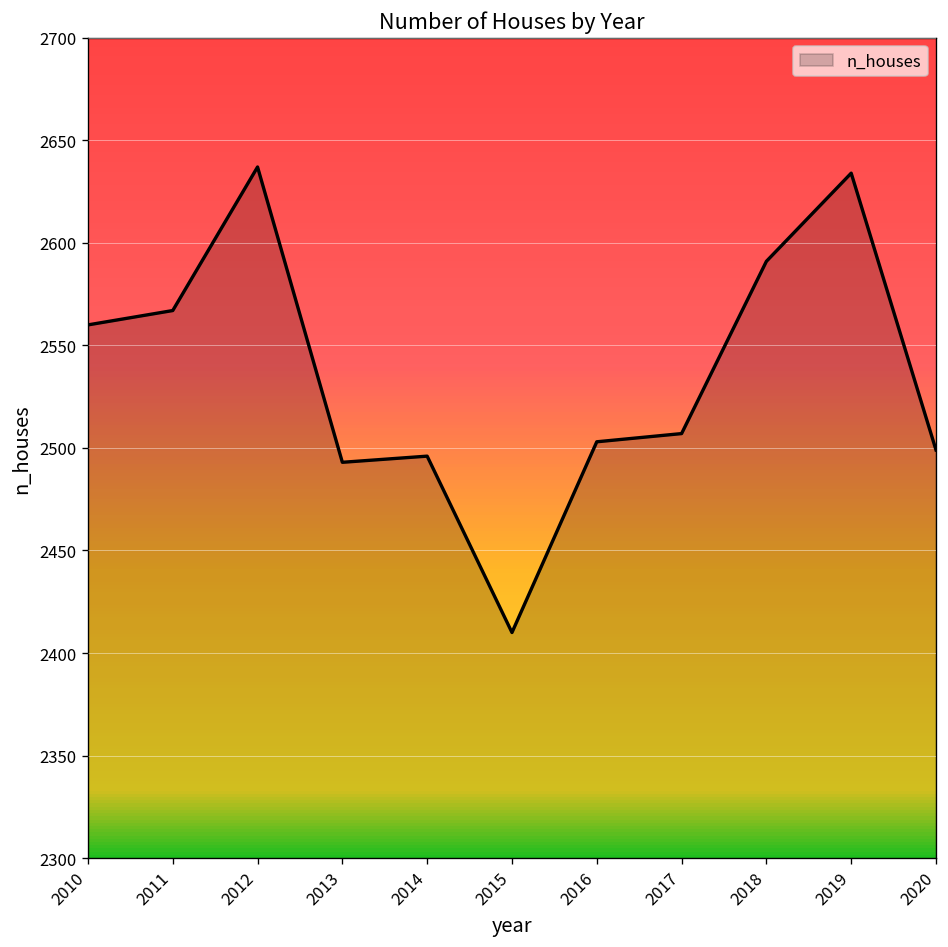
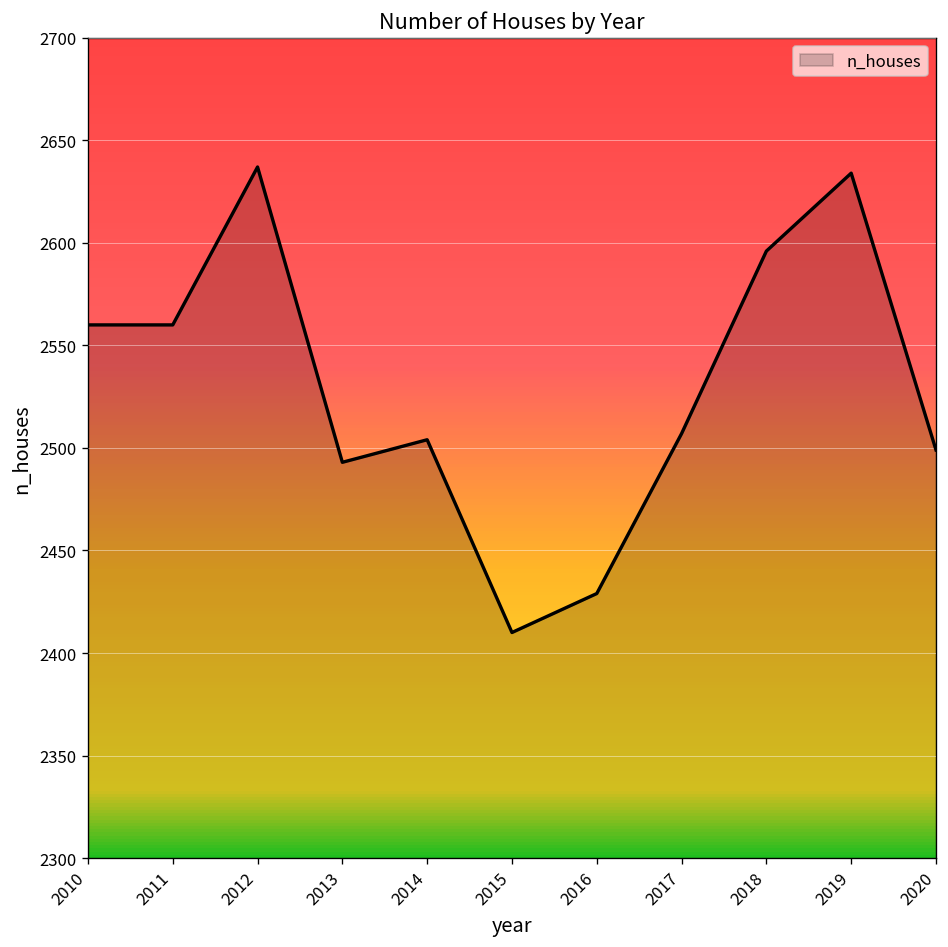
2011: 2567 -> 2560
2014: 2496 -> 2504
2016: 2503 -> 2429
2018: 2591 -> 2596
